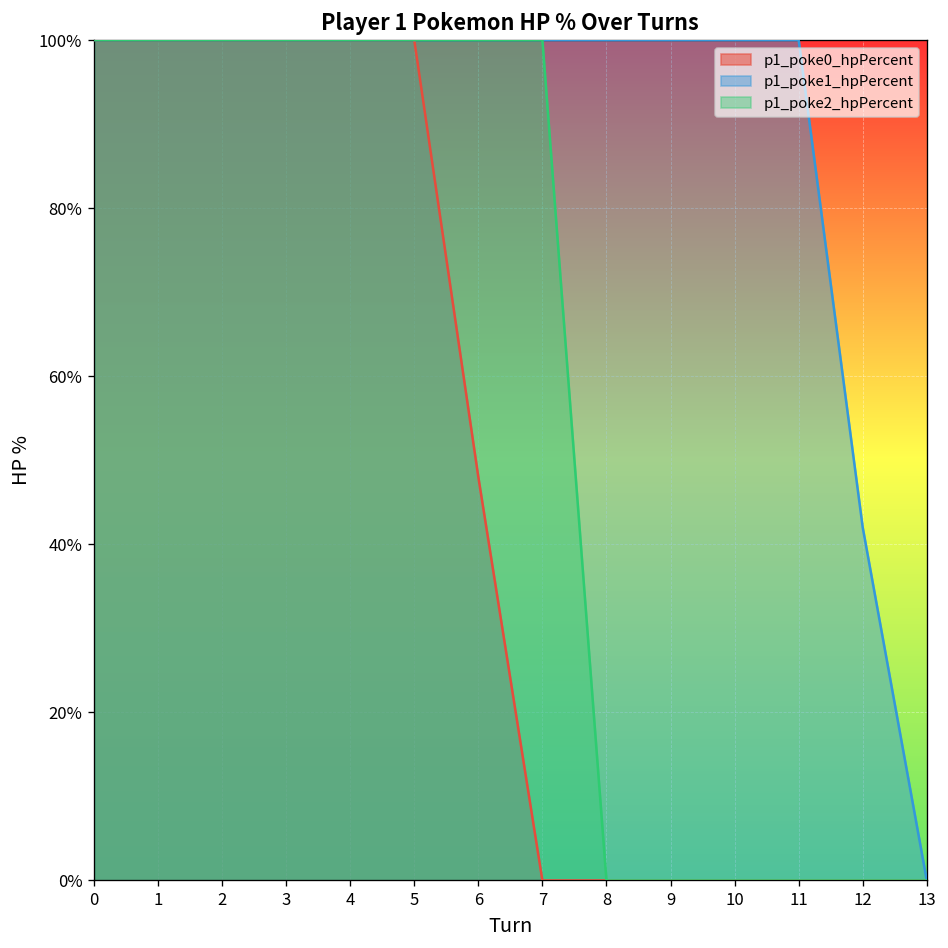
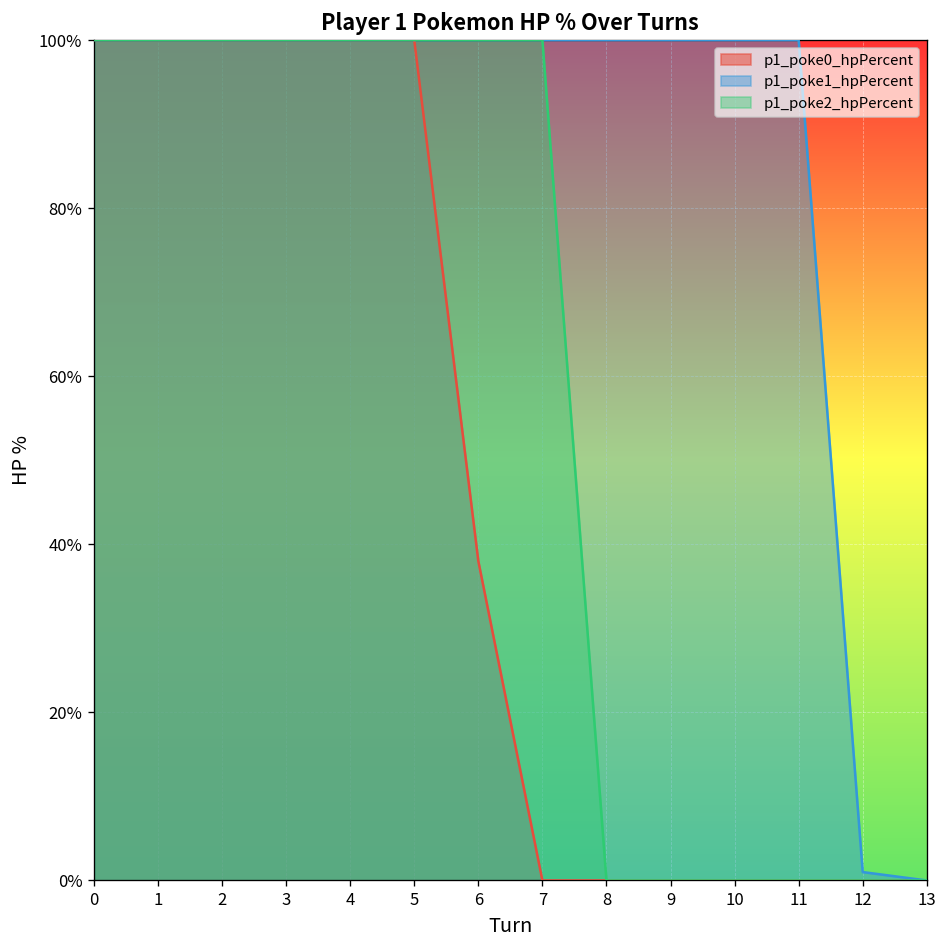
p1_poke0_hpPercent, 6: 48% -> 38%
p1_poke1_hpPercent, 12: 42% -> 1%
